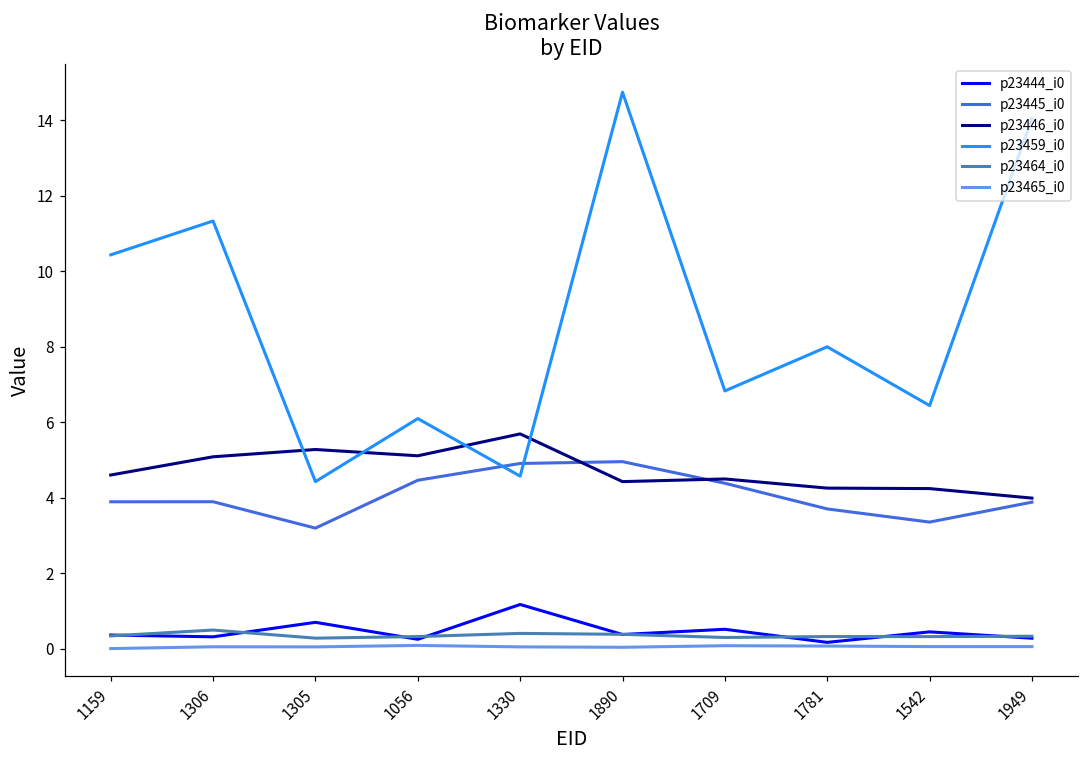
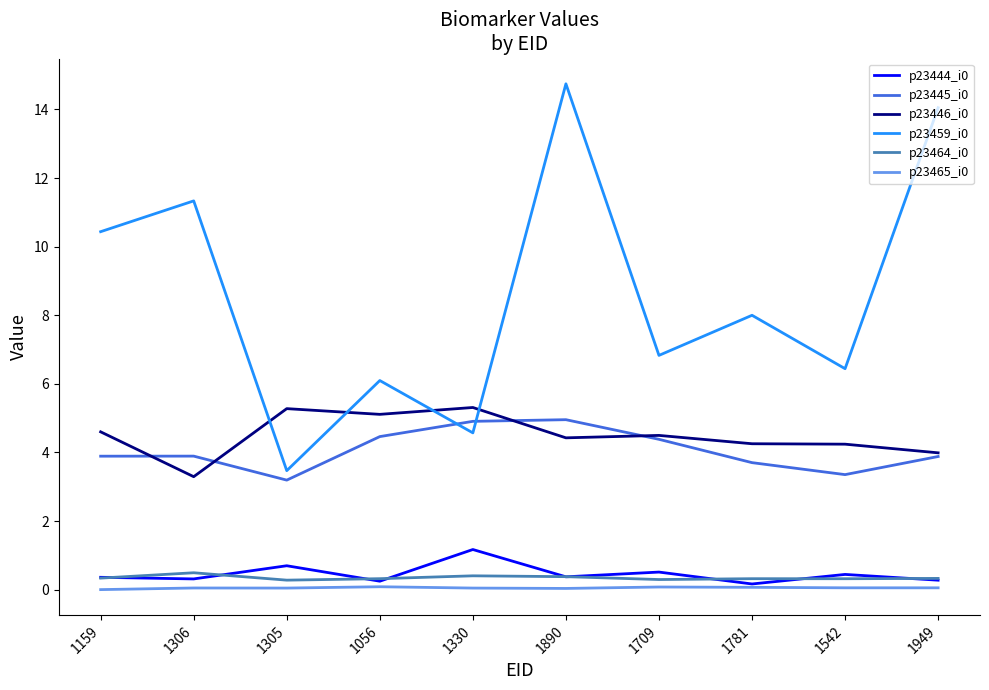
p23446_i0, 1306: 5.1 -> 3.3
p23459_i0, 1305: 4.4 -> 3.5
p23446_i0, 1330: 5.7 -> 5.3
